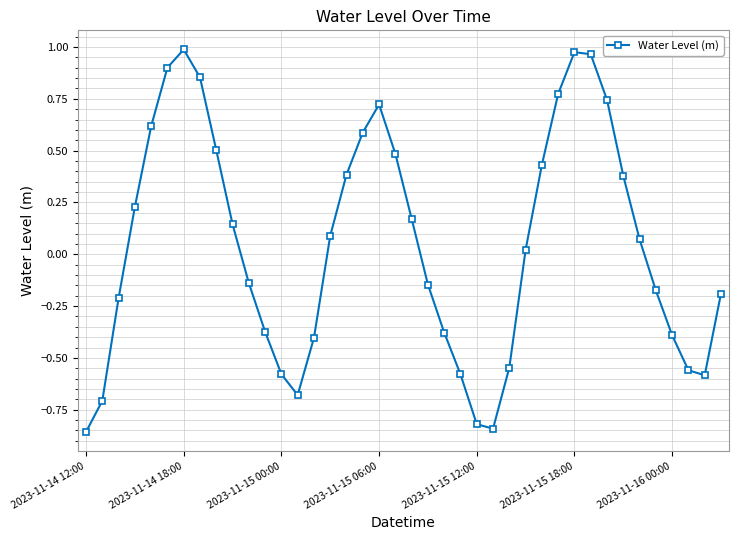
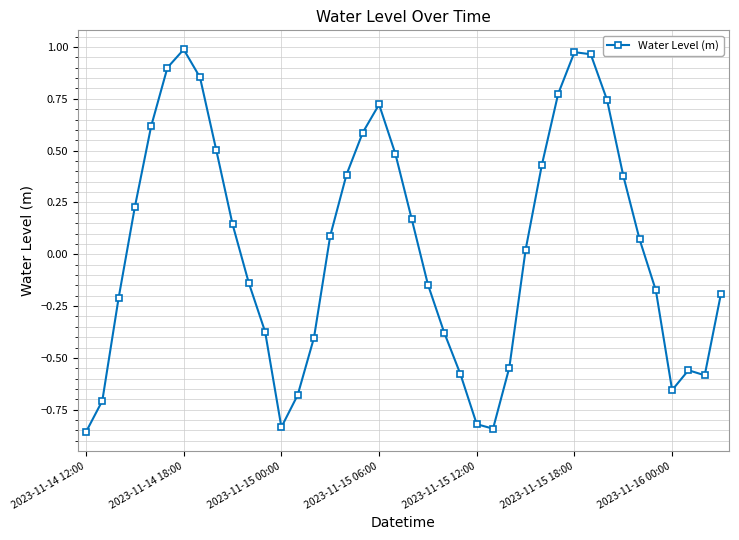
2023-11-15 00:00: -0.58 -> -0.83
2023-11-16 00:00: -0.39 -> -0.66
